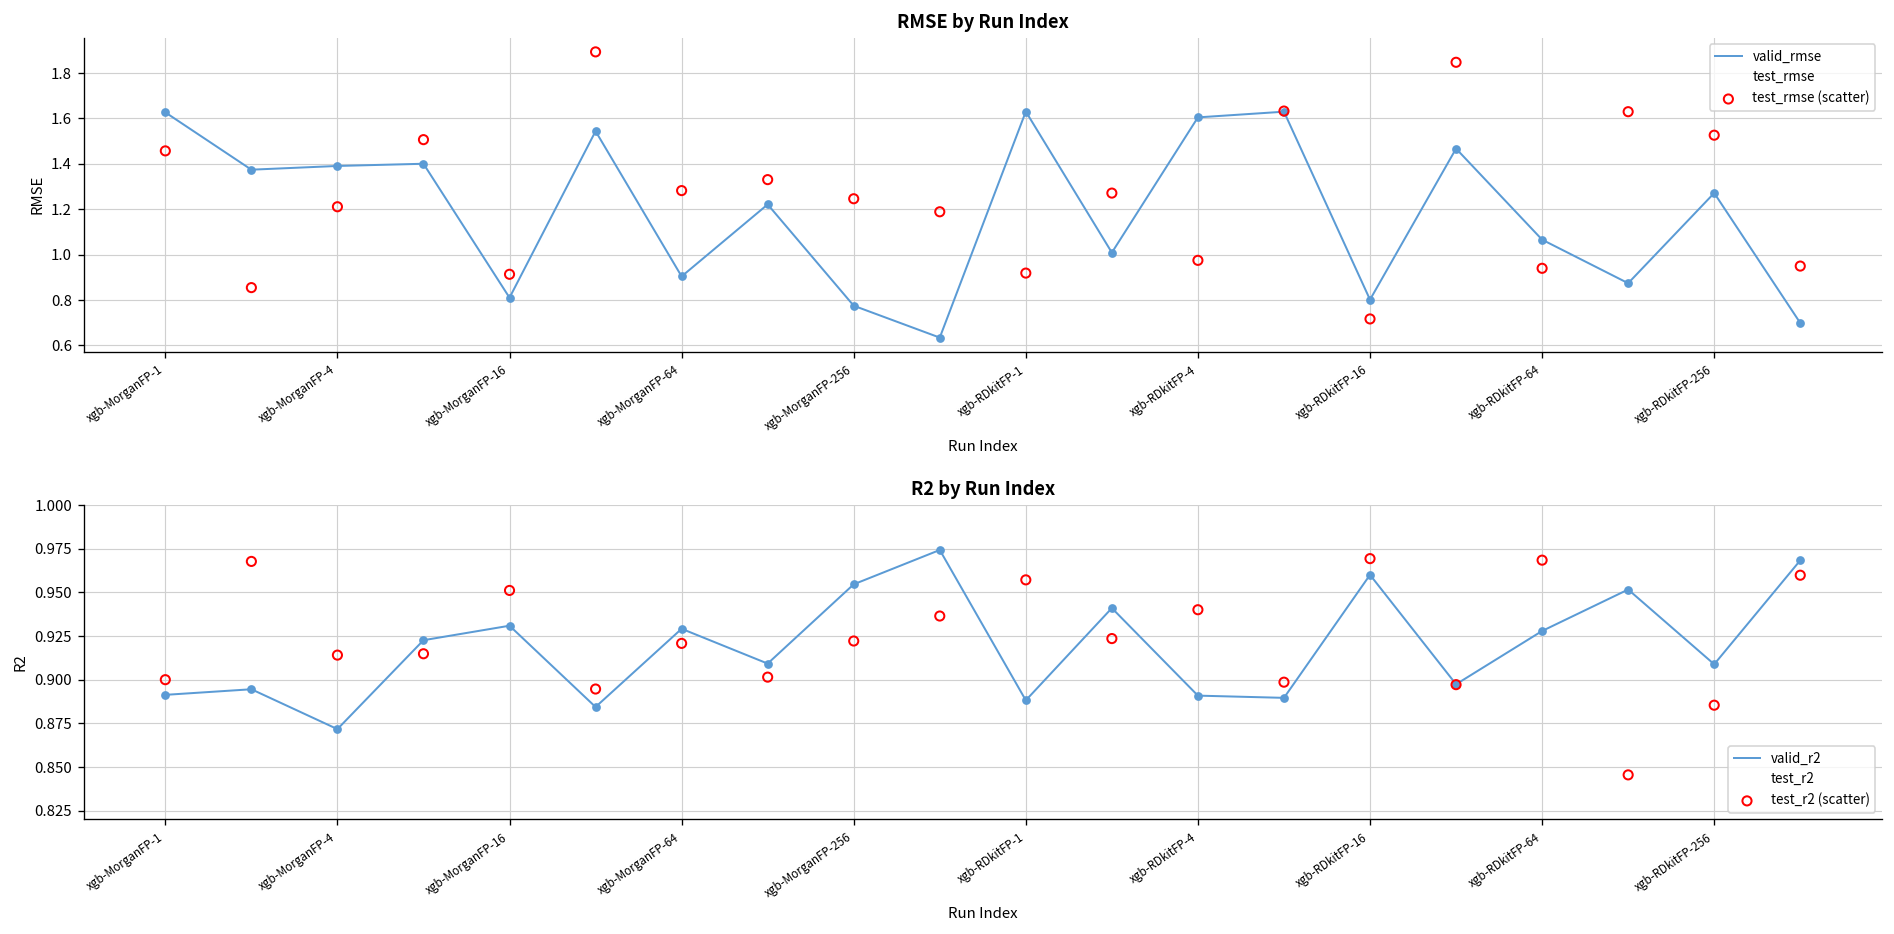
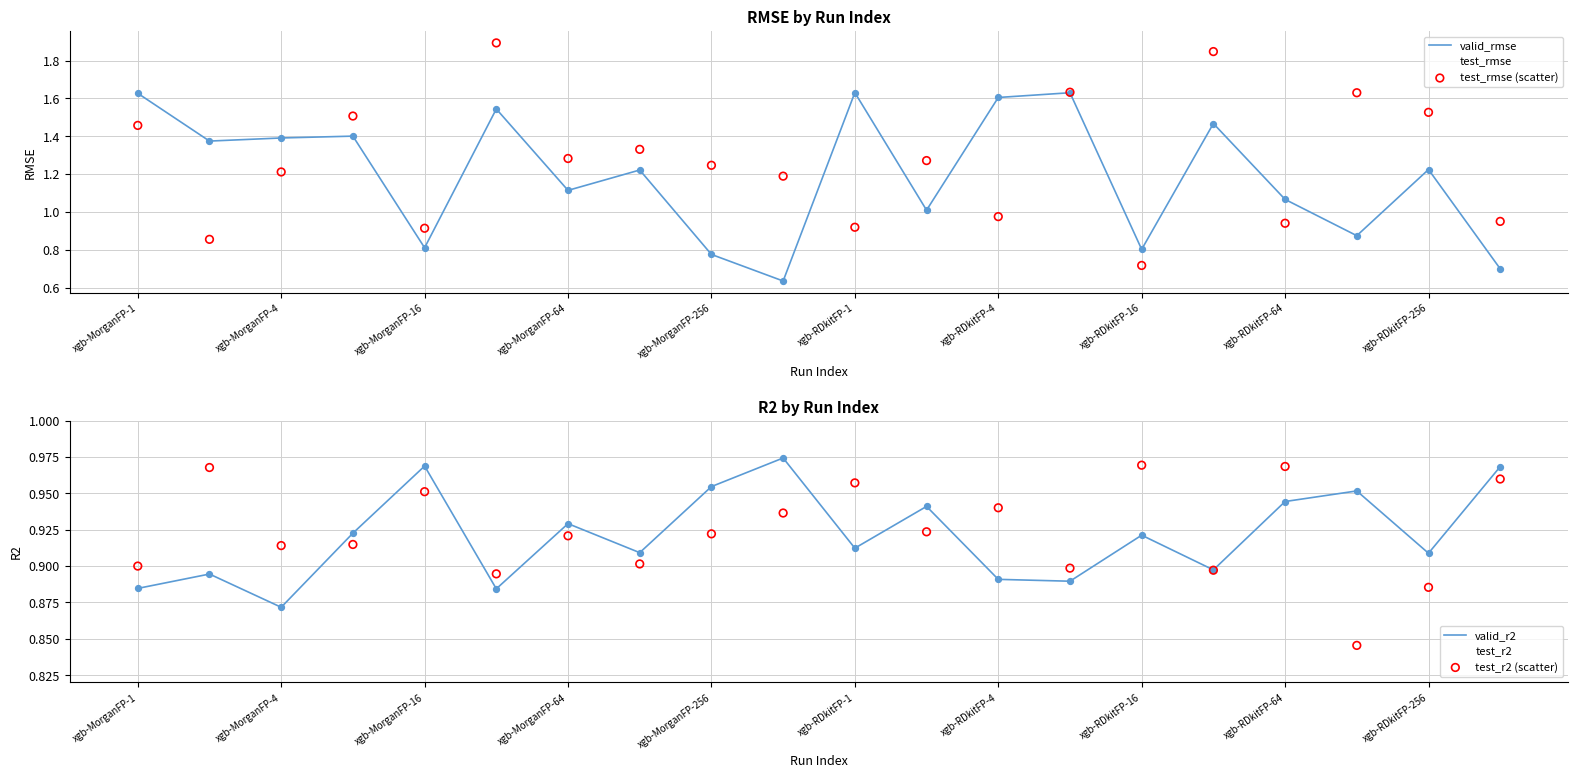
RMSE by Run Index, valid_rmse, xgb-MorganFP-64: 0.90 -> 1.11
RMSE by Run Index, valid_rmse, xgb-RDkitFP-256: 1.27 -> 1.22
R2 by Run Index, valid_r2, xgb-MorganFP-1: 0.891 -> 0.885
R2 by Run Index, valid_r2, xgb-MorganFP-16: 0.931 -> 0.969
R2 by Run Index, valid_r2, xgb-RDkitFP-1: 0.888 -> 0.912
R2 by Run Index, valid_r2, xgb-RDkitFP-16: 0.960 -> 0.921
R2 by Run Index, valid_r2, xgb-RDkitFP-64: 0.928 -> 0.944
